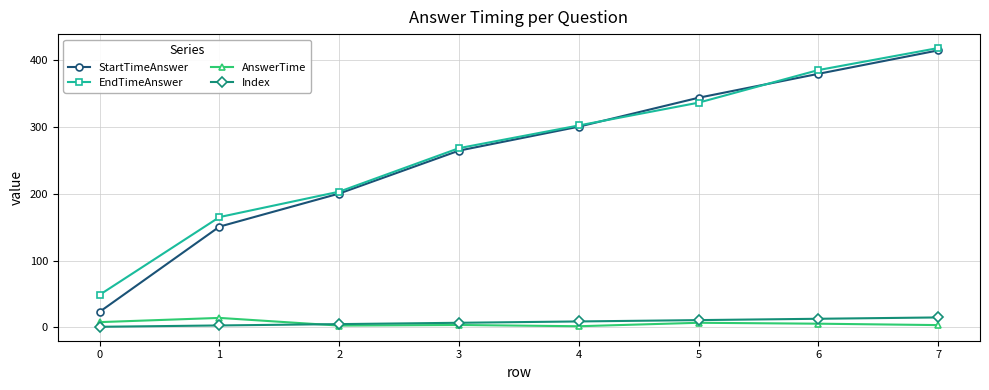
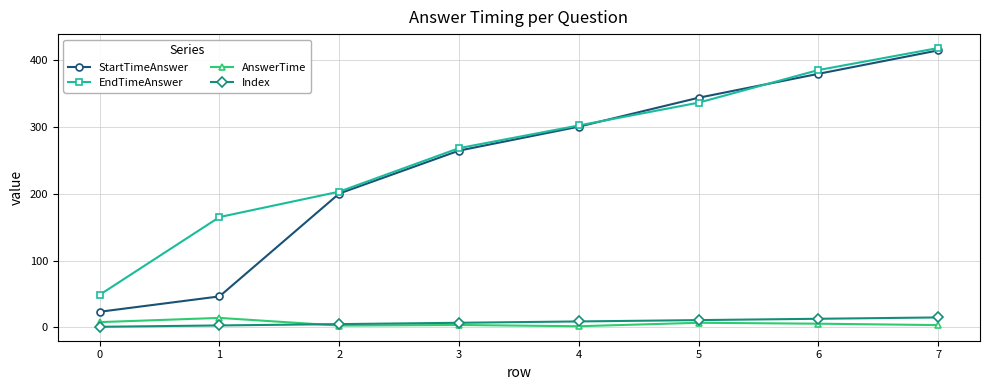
StartTimeAnswer, 1: 150 -> 50
